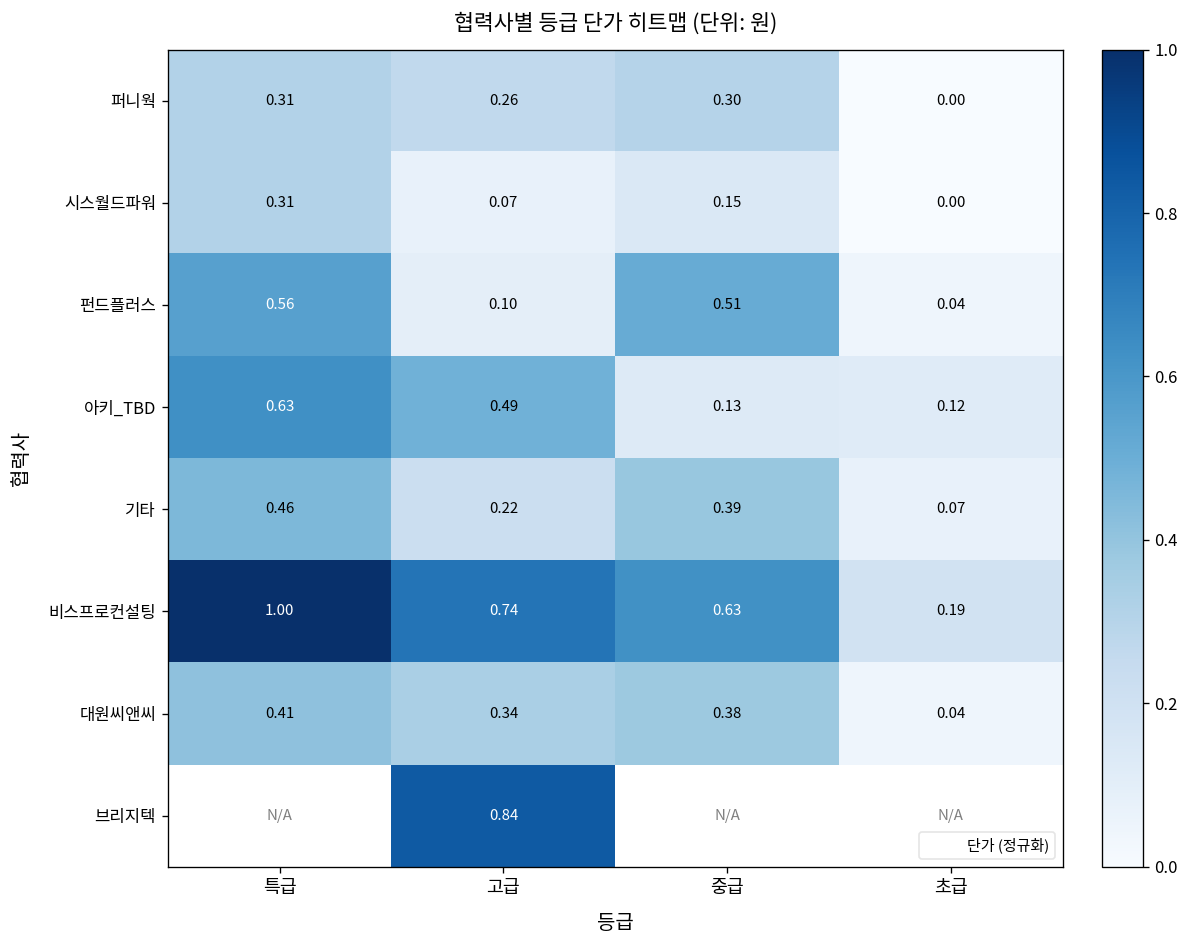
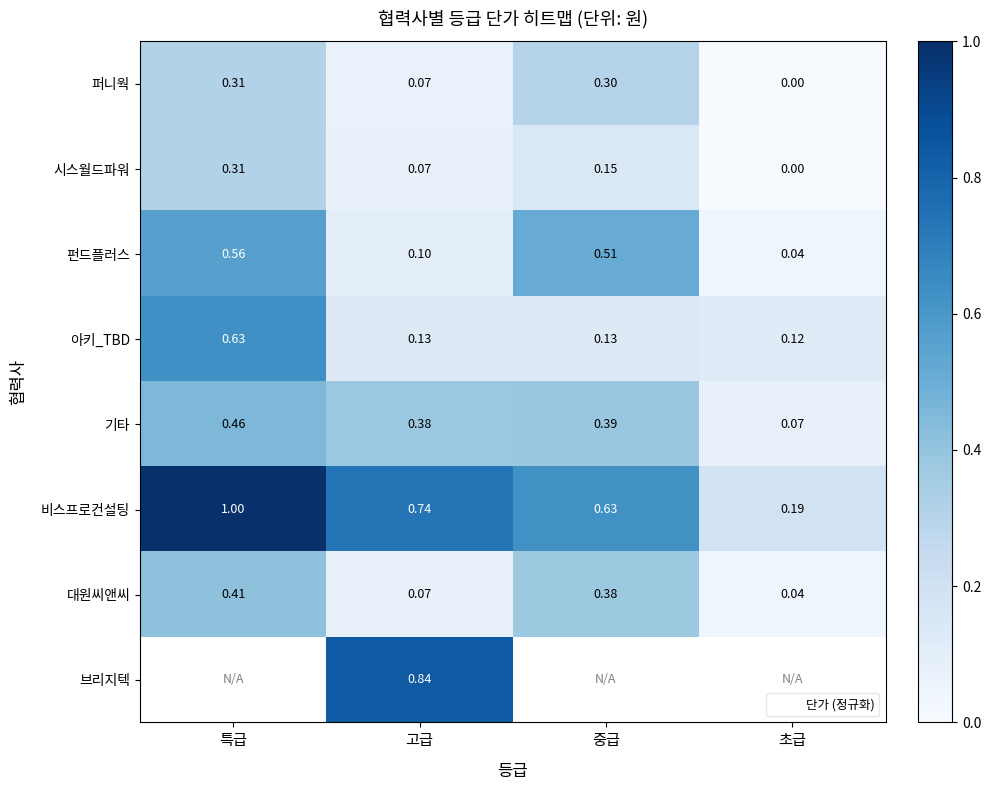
퍼니웍, 고급: 0.26 -> 0.07
아키_TBD, 고급: 0.49 -> 0.13
기타, 고급: 0.22 -> 0.38
대원씨앤씨, 고급: 0.34 -> 0.07
